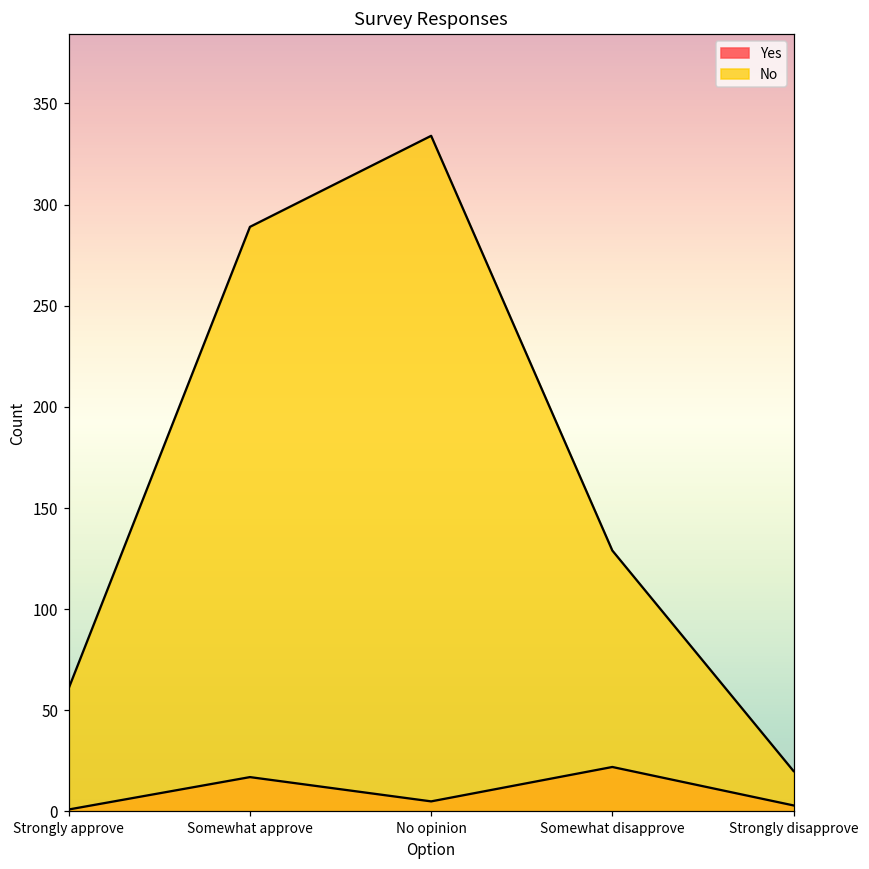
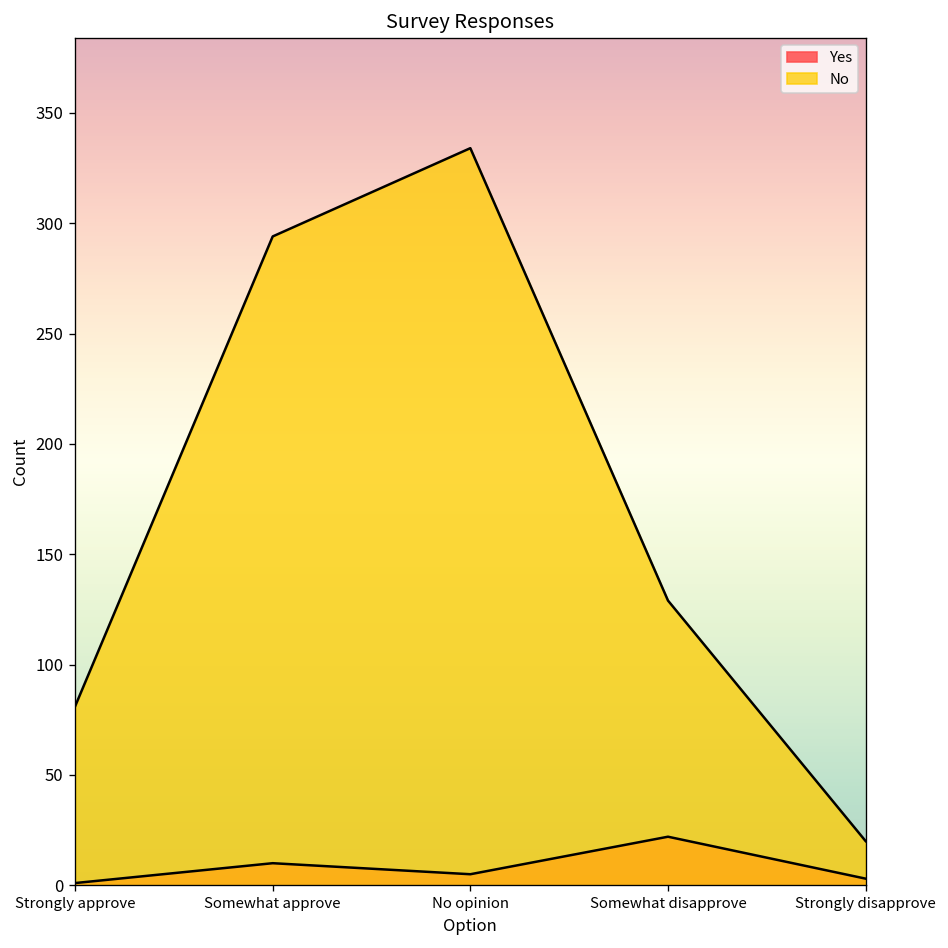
No, Strongly approve: 61 -> 81
Yes, Somewhat approve: 17 -> 10
No, Somewhat approve: 289 -> 294
